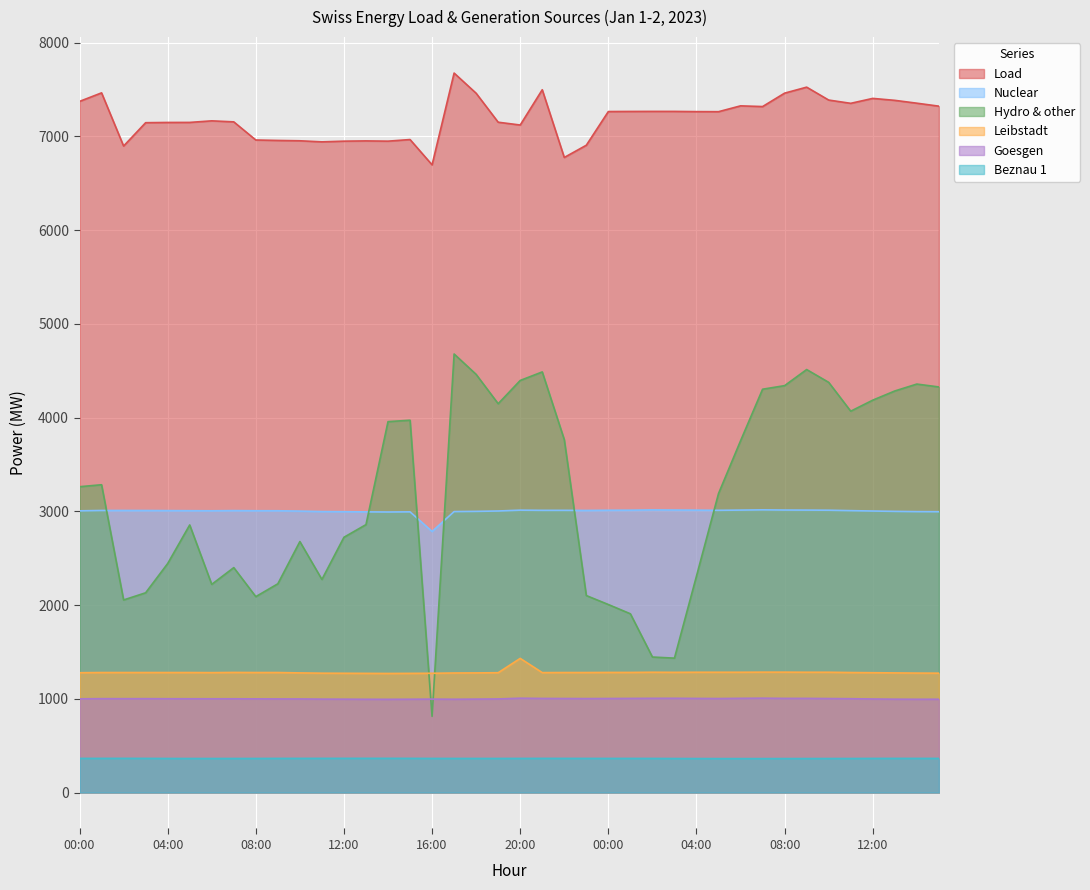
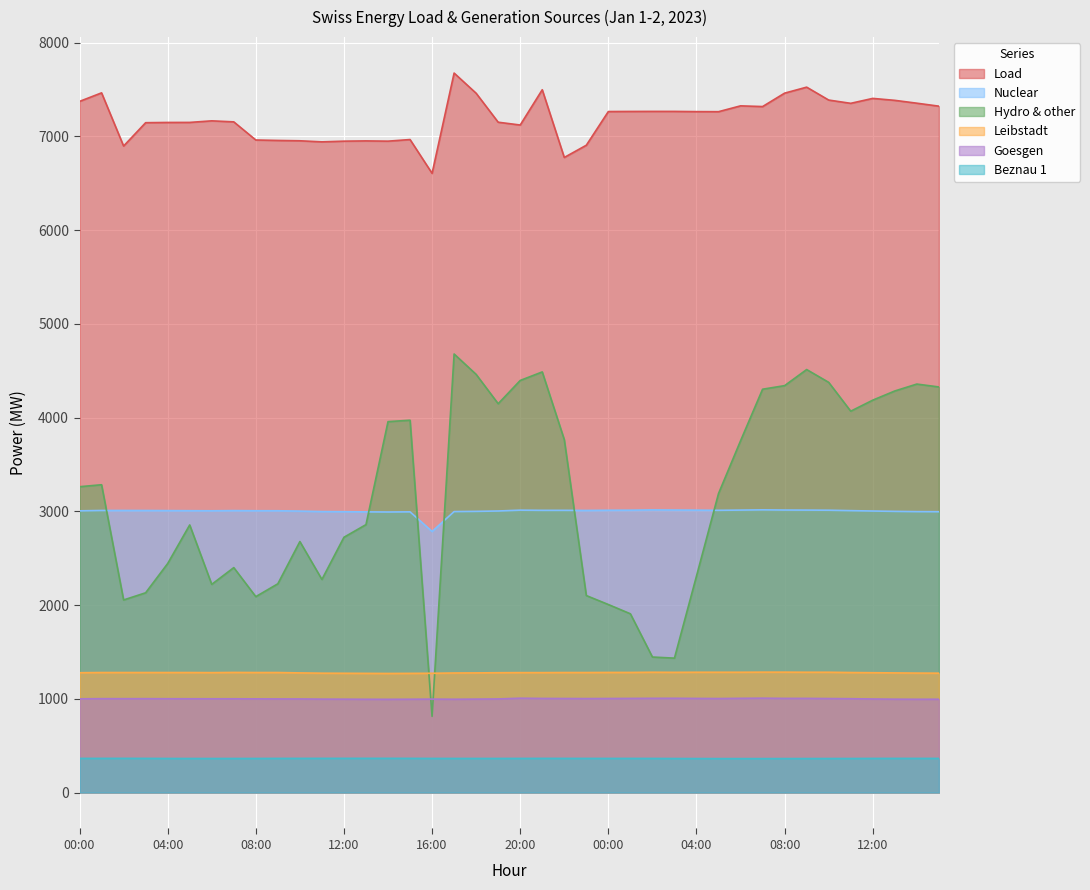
Load, 16:00: 6700 -> 6600
Leibstadt, 20:00: 1400 -> 1300
